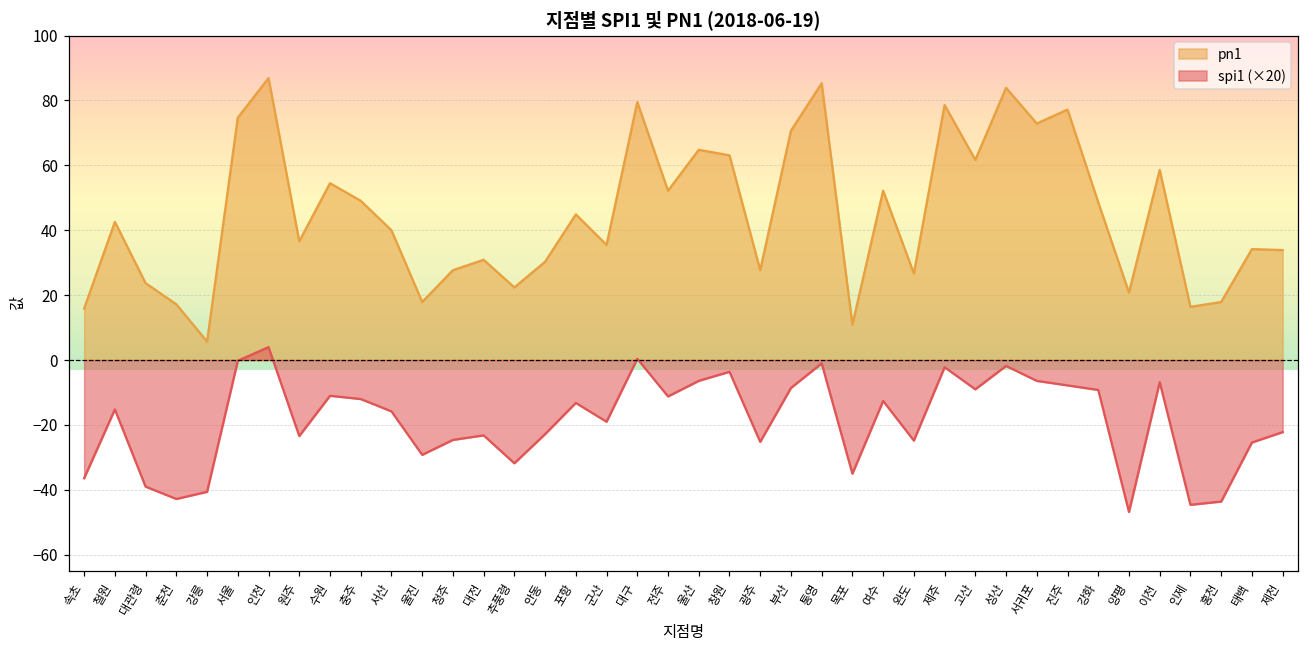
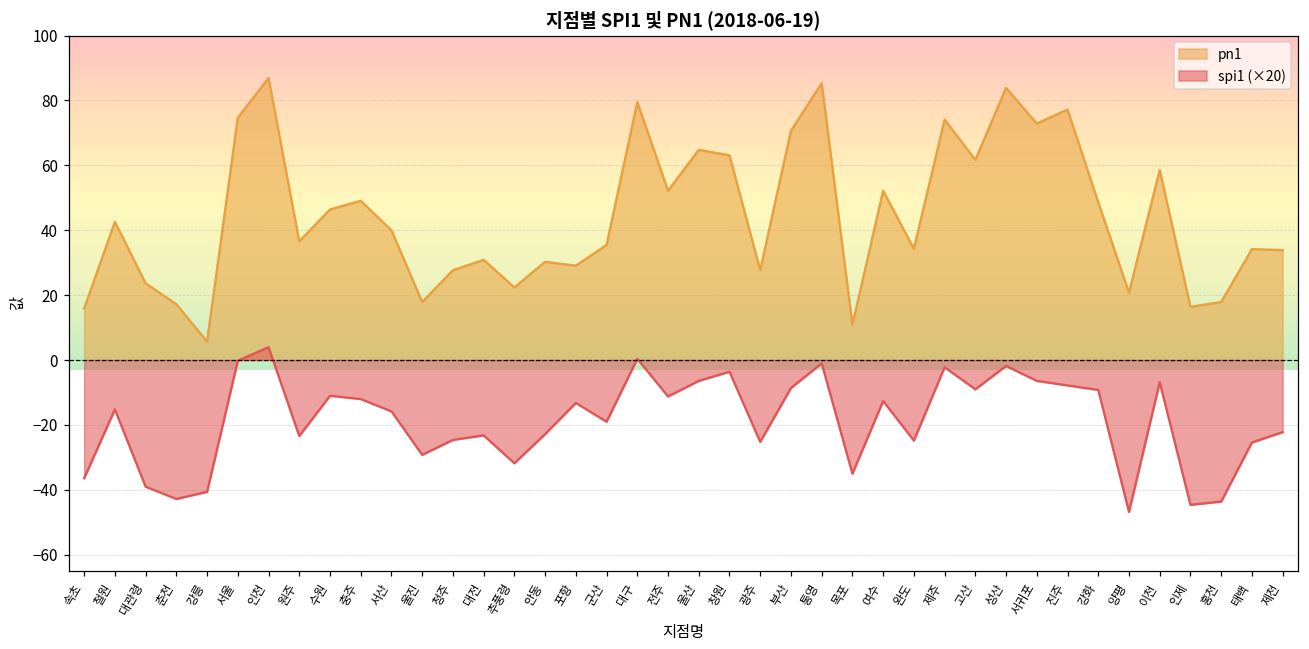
pn1, 수원: 55 -> 46
pn1, 포항: 45 -> 29
pn1, 완도: 27 -> 34
pn1, 제주: 79 -> 74
